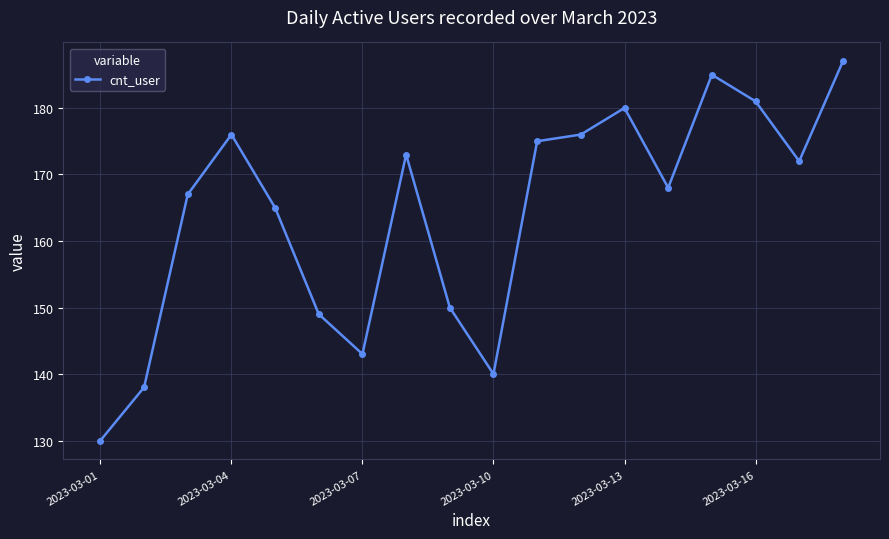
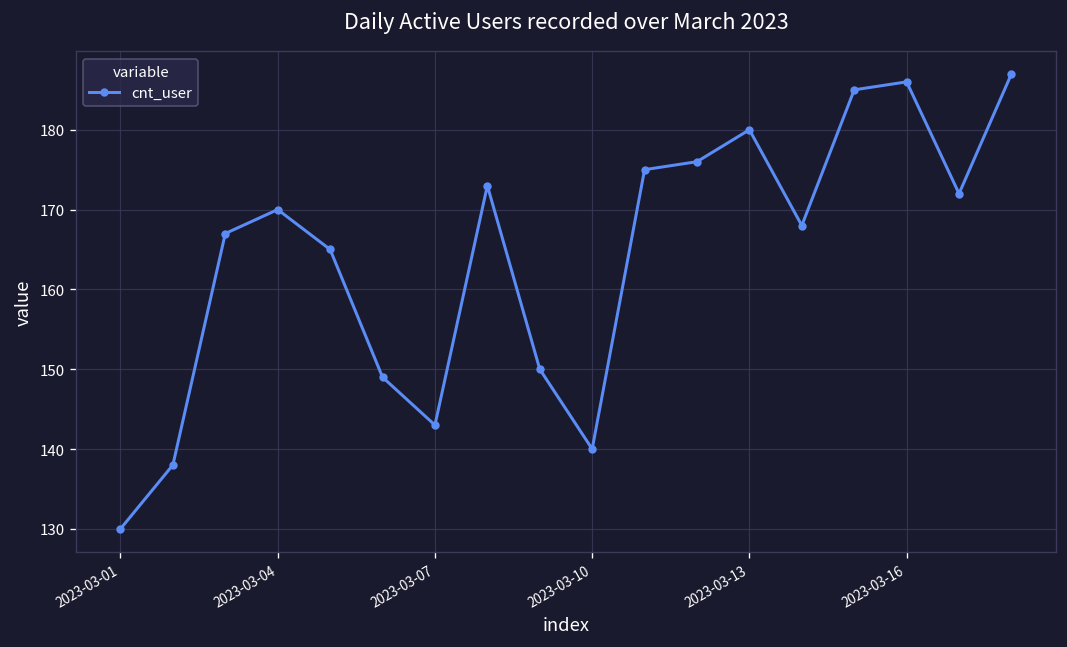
2023-03-04: 176 -> 170
2023-03-16: 181 -> 186
